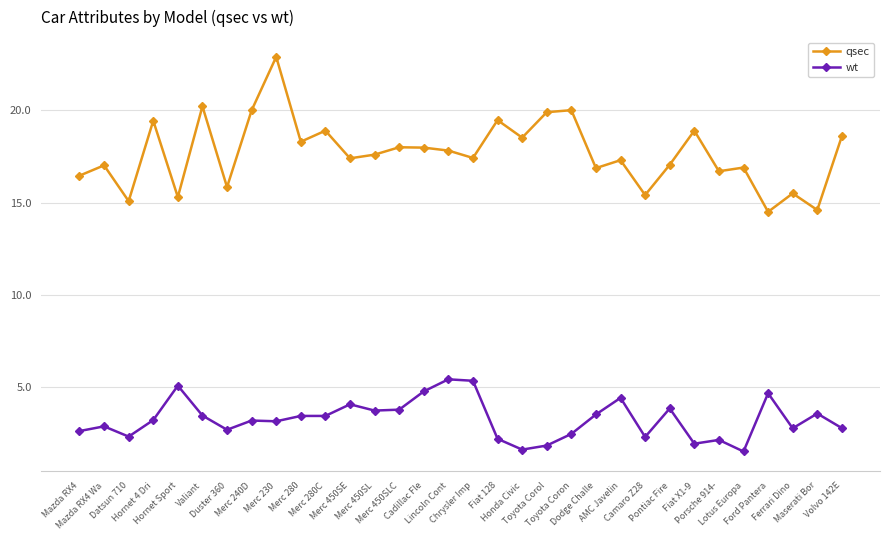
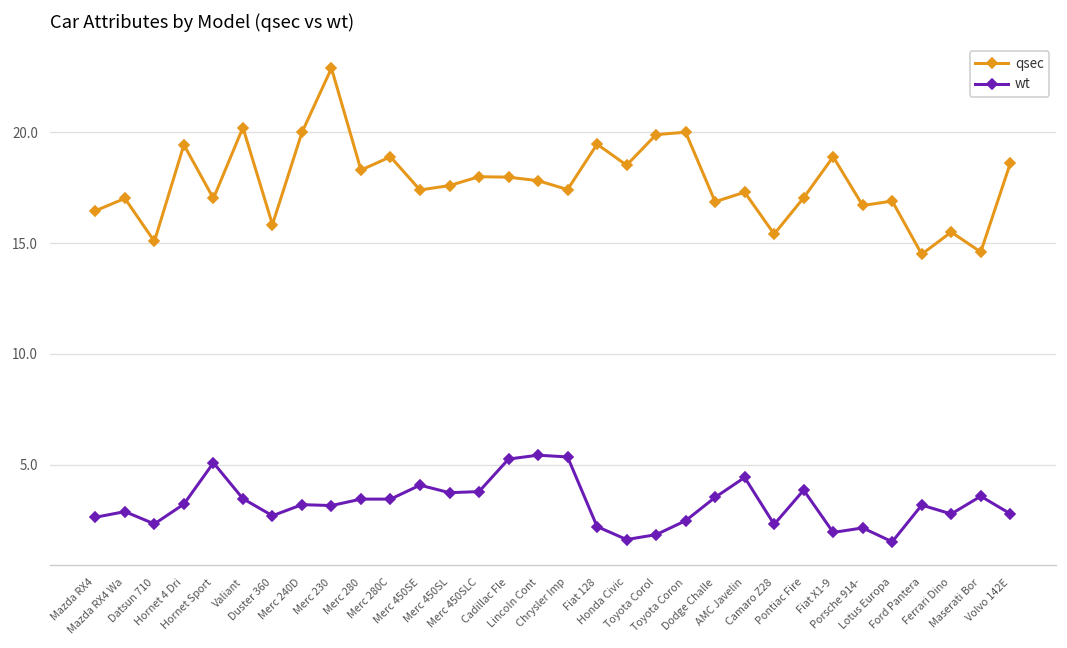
qsec, Hornet Sport: 15.3 -> 17.0
wt, Cadillac Fle: 4.8 -> 5.3
wt, Ford Pantera: 4.7 -> 3.2
